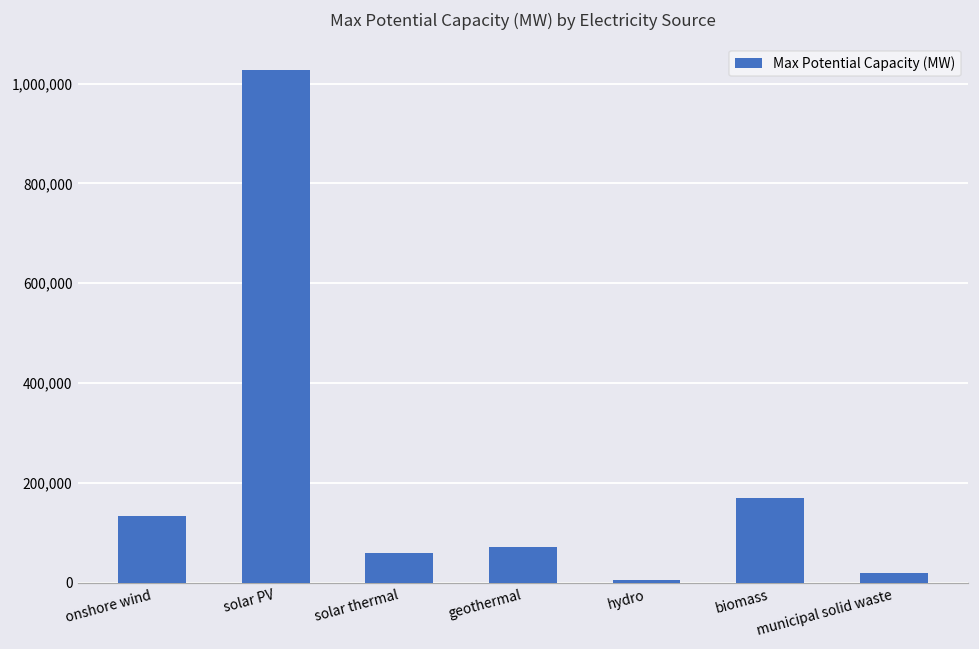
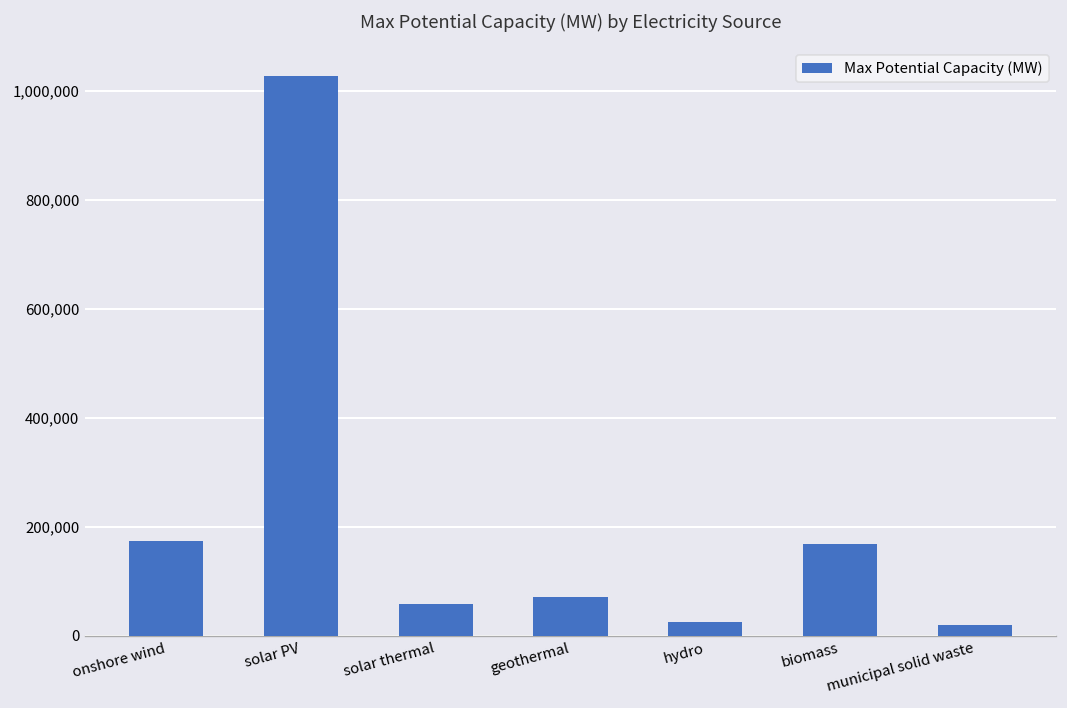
onshore wind: 130,000 -> 170,000
hydro: 10,000 -> 30,000
